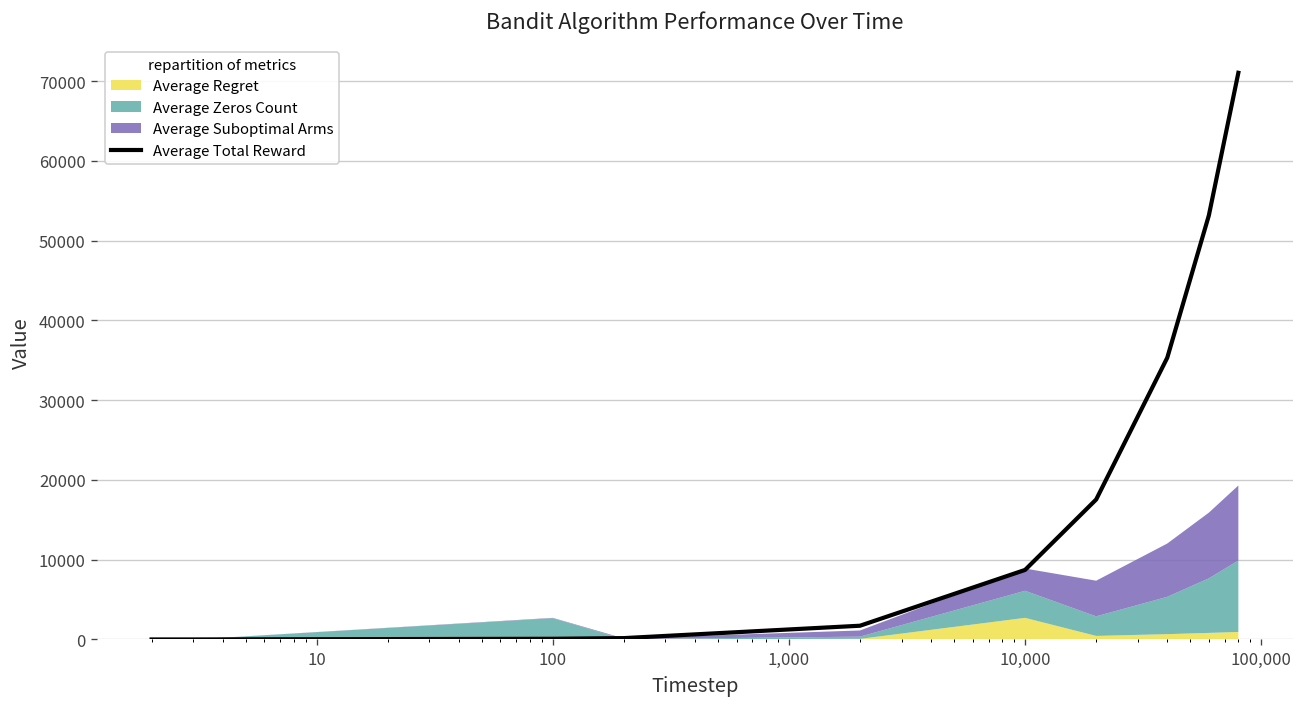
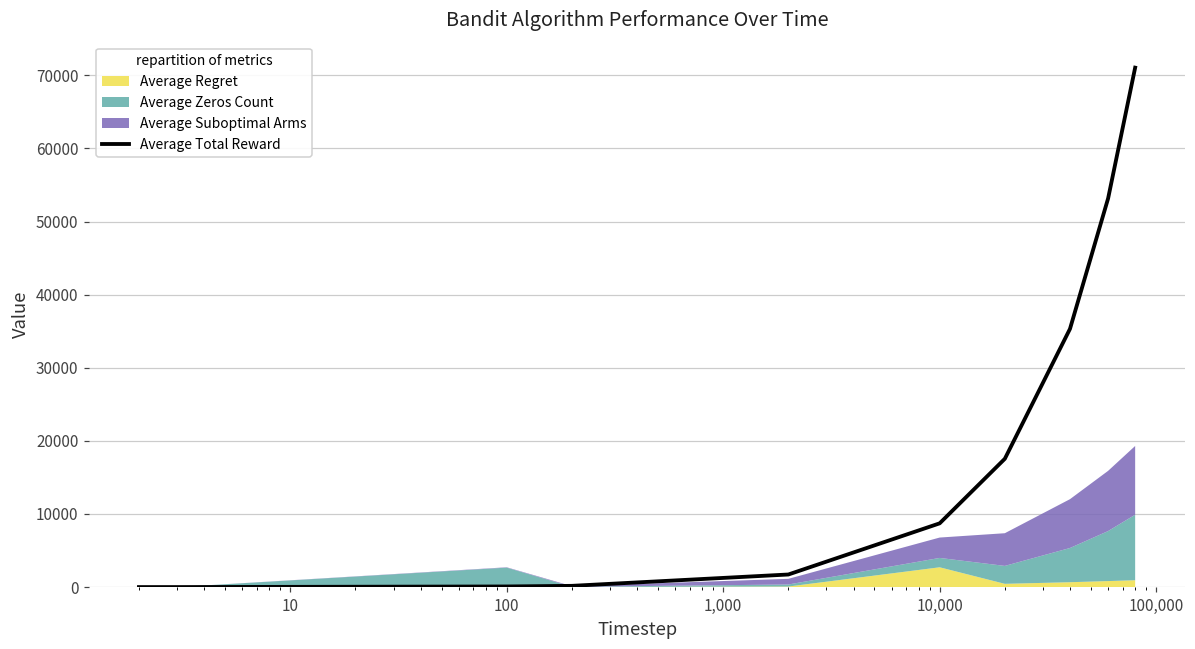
Average Zeros Count, 10,000: 3000 -> 1000
